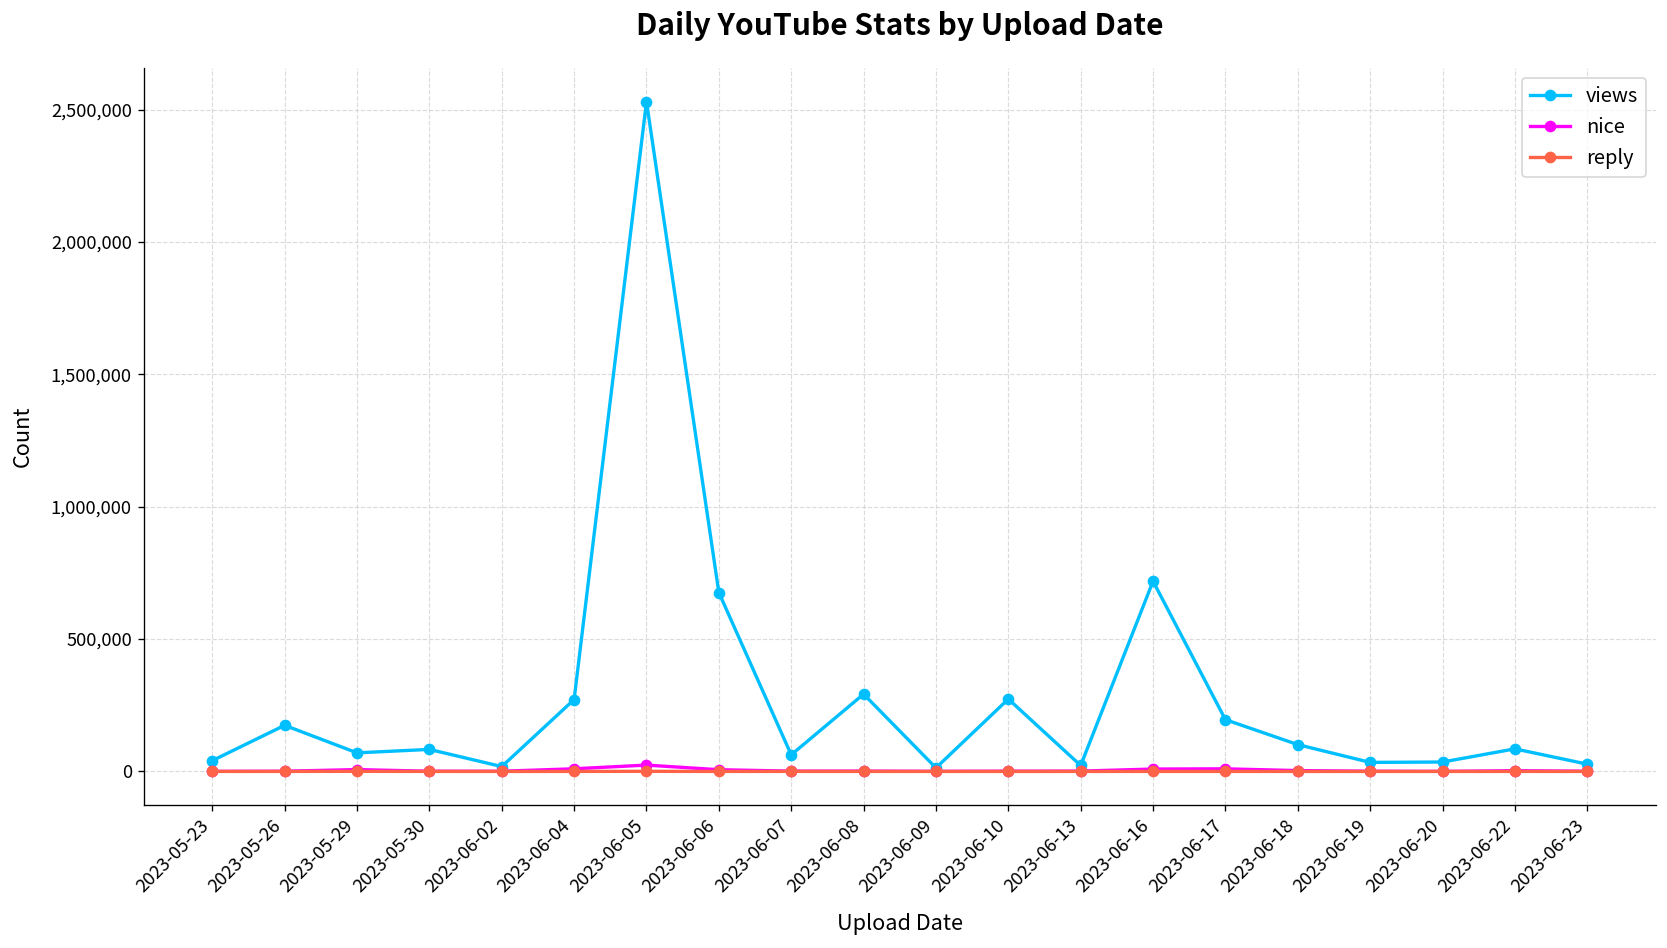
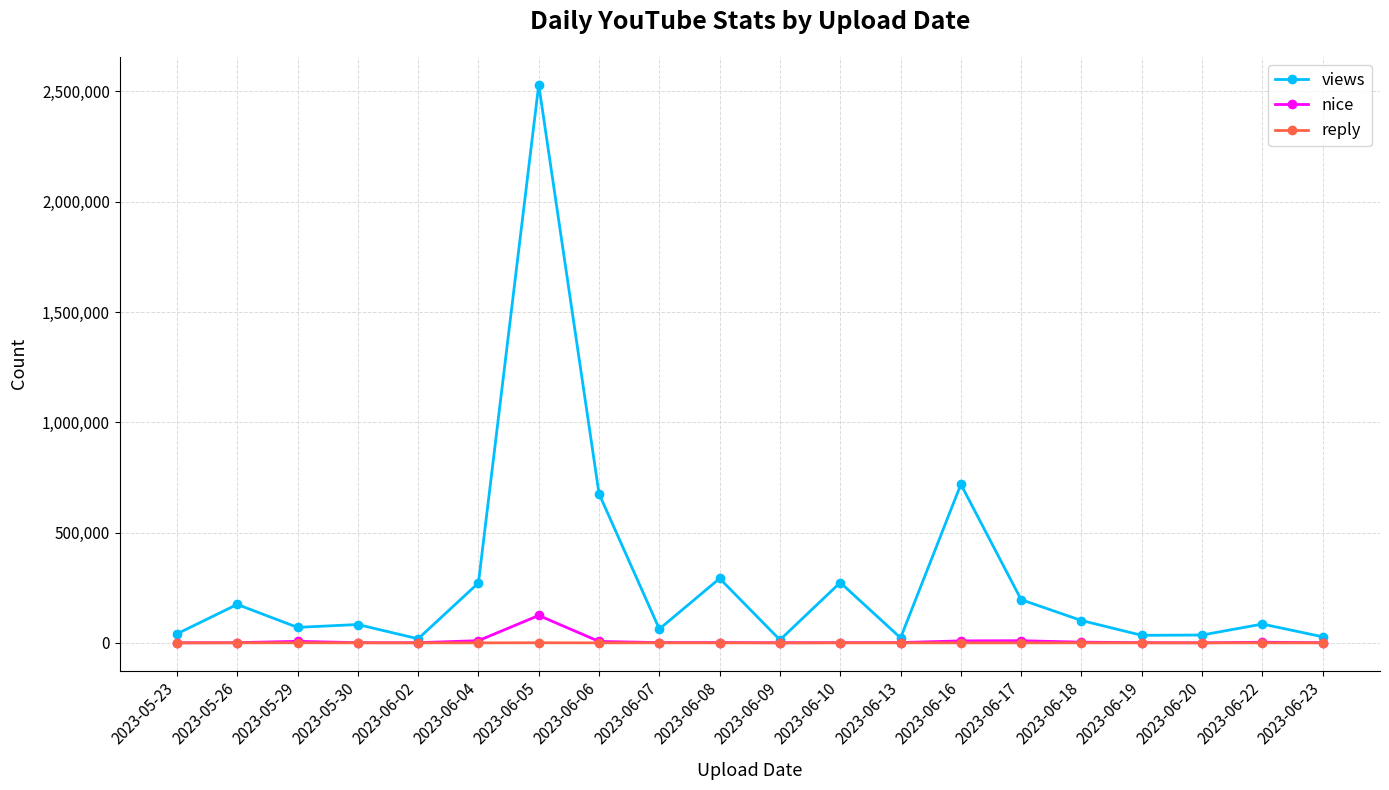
nice, 2023-06-05: 20,000 -> 120,000
